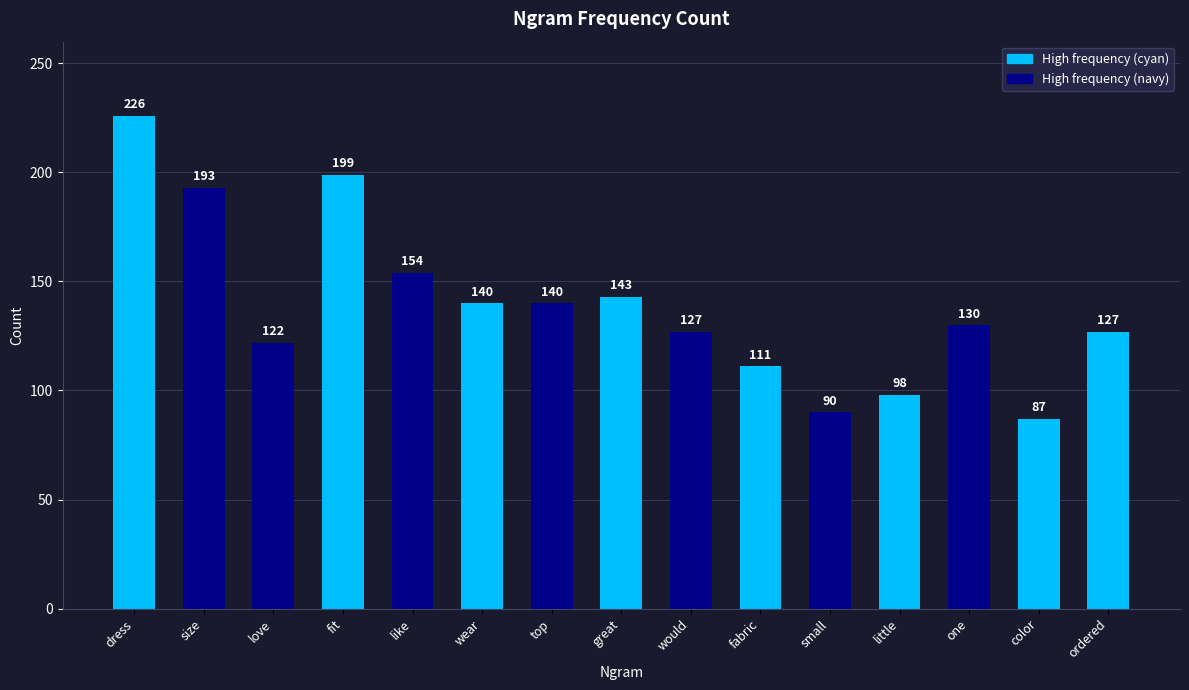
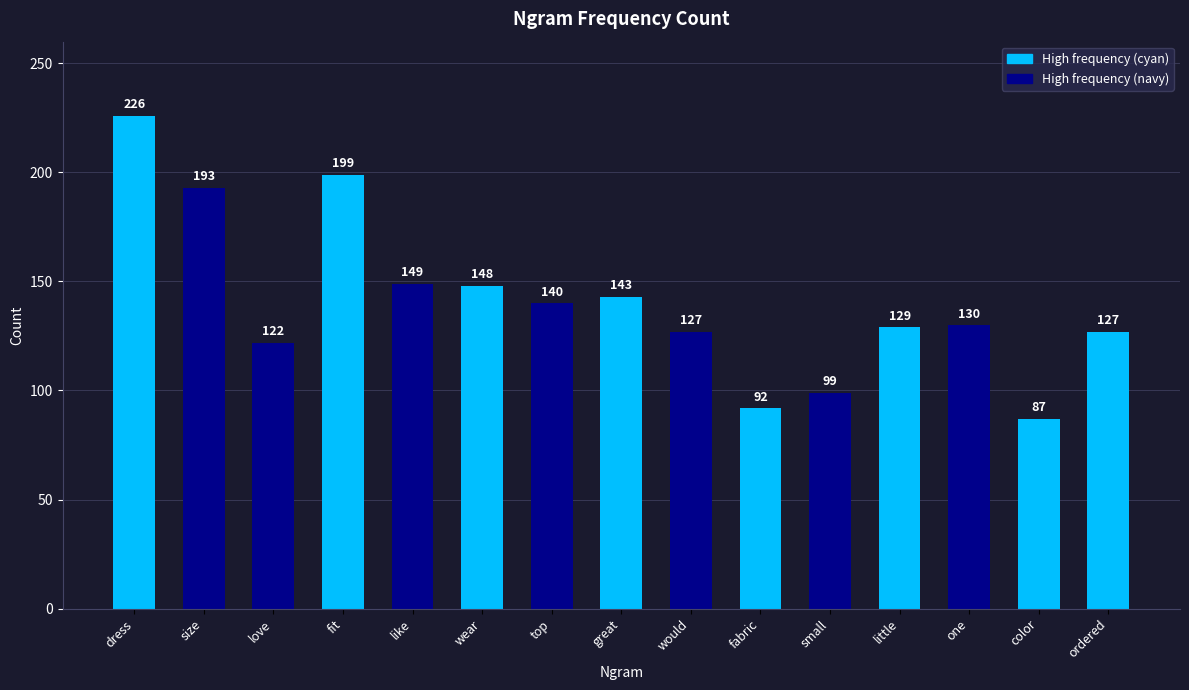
like: 154 -> 149
wear: 140 -> 148
fabric: 111 -> 92
small: 90 -> 99
little: 98 -> 129
